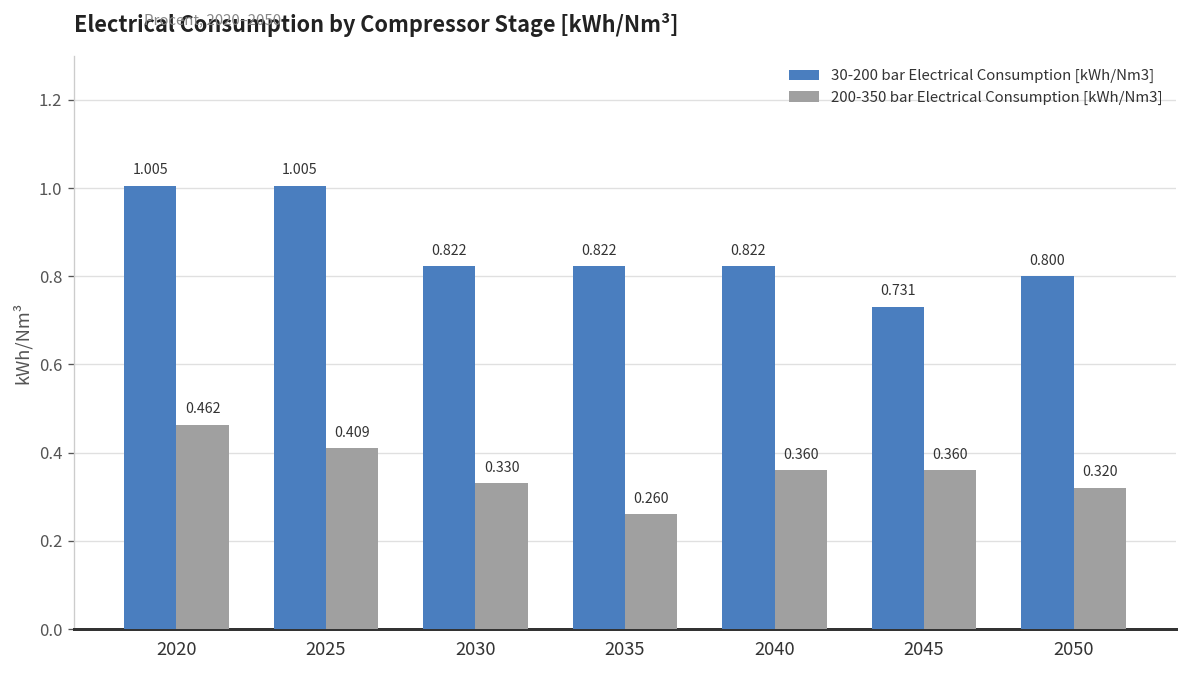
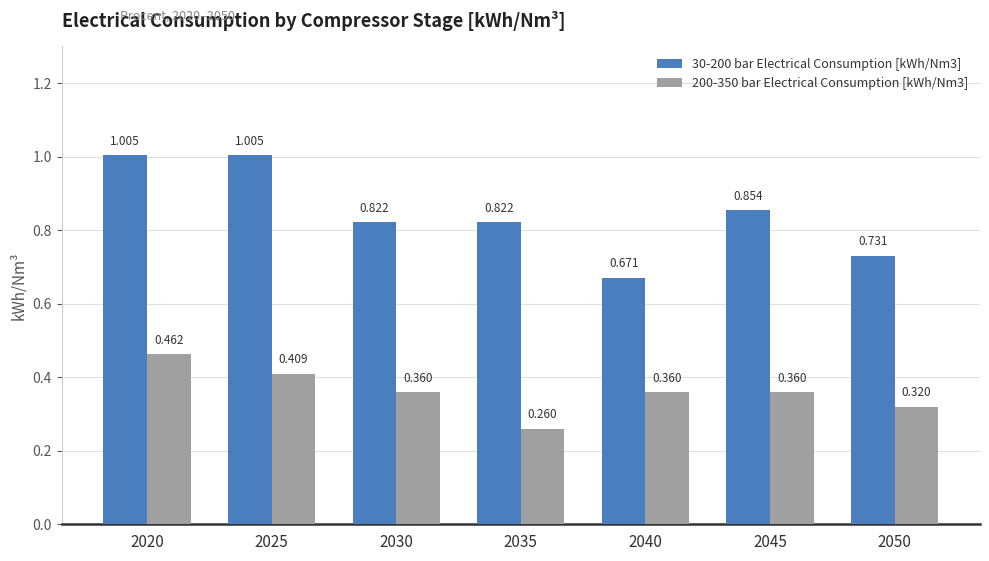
200-350 bar Electrical Consumption [kWh/Nm3], 2030: 0.330 -> 0.360
30-200 bar Electrical Consumption [kWh/Nm3], 2040: 0.822 -> 0.671
30-200 bar Electrical Consumption [kWh/Nm3], 2045: 0.731 -> 0.854
30-200 bar Electrical Consumption [kWh/Nm3], 2050: 0.800 -> 0.731
